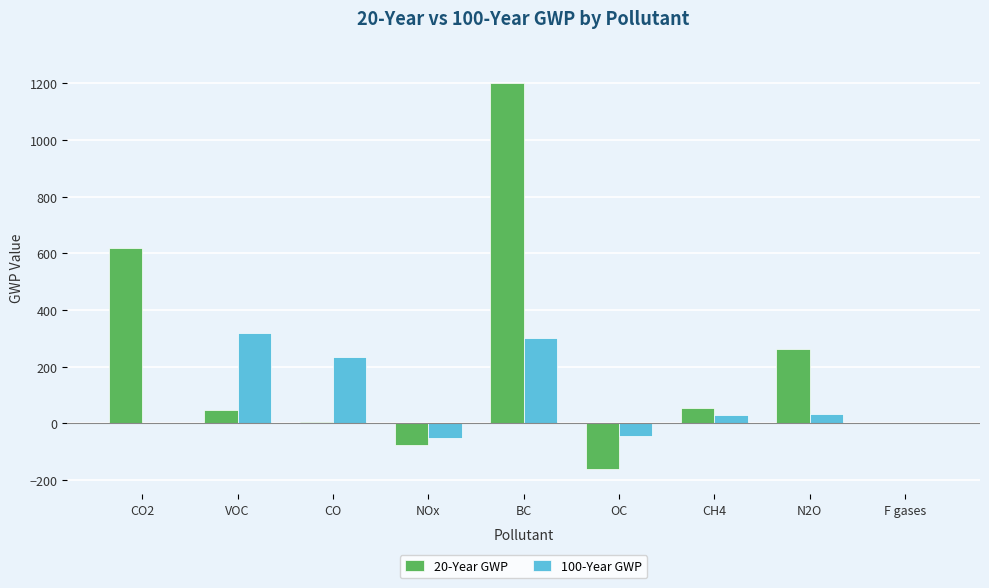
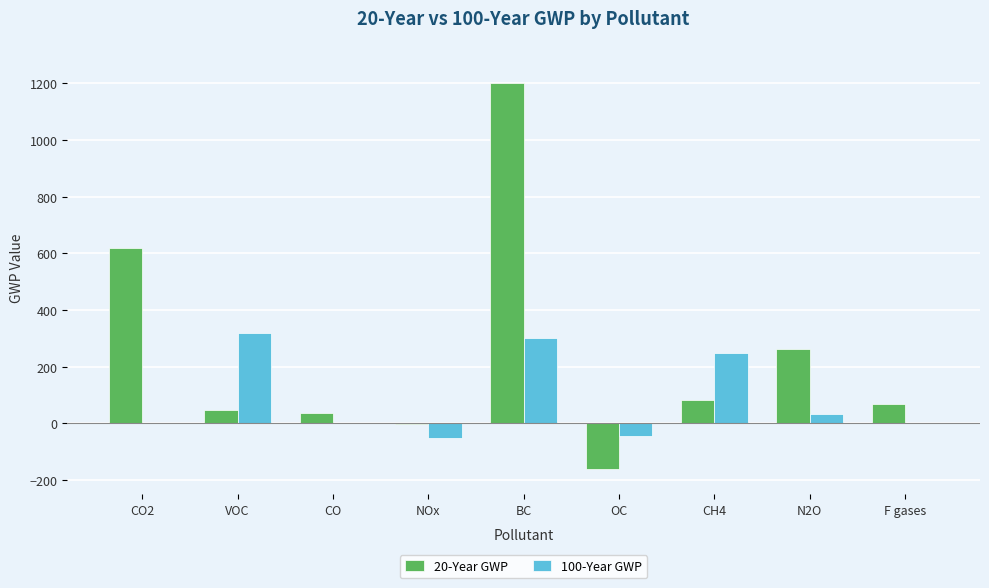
20-Year GWP, CO: 10 -> 40
100-Year GWP, CO: 230 -> 0
20-Year GWP, NOx: -80 -> 0
20-Year GWP, CH4: 50 -> 80
100-Year GWP, CH4: 30 -> 250
20-Year GWP, F gases: 0 -> 70
